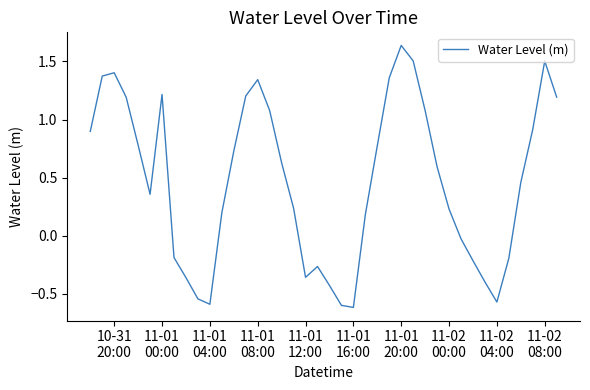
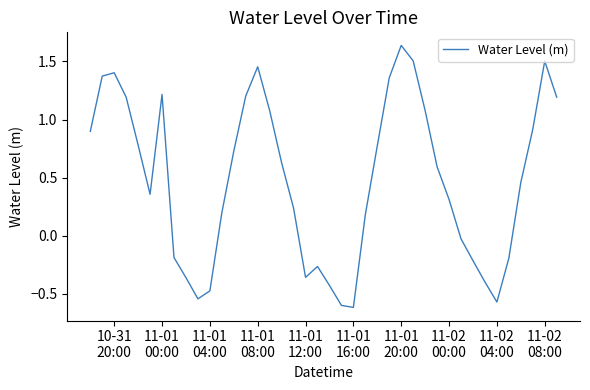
11-01 04:00: -0.59 -> -0.48
11-01 08:00: 1.34 -> 1.45
11-02 00:00: 0.23 -> 0.31
